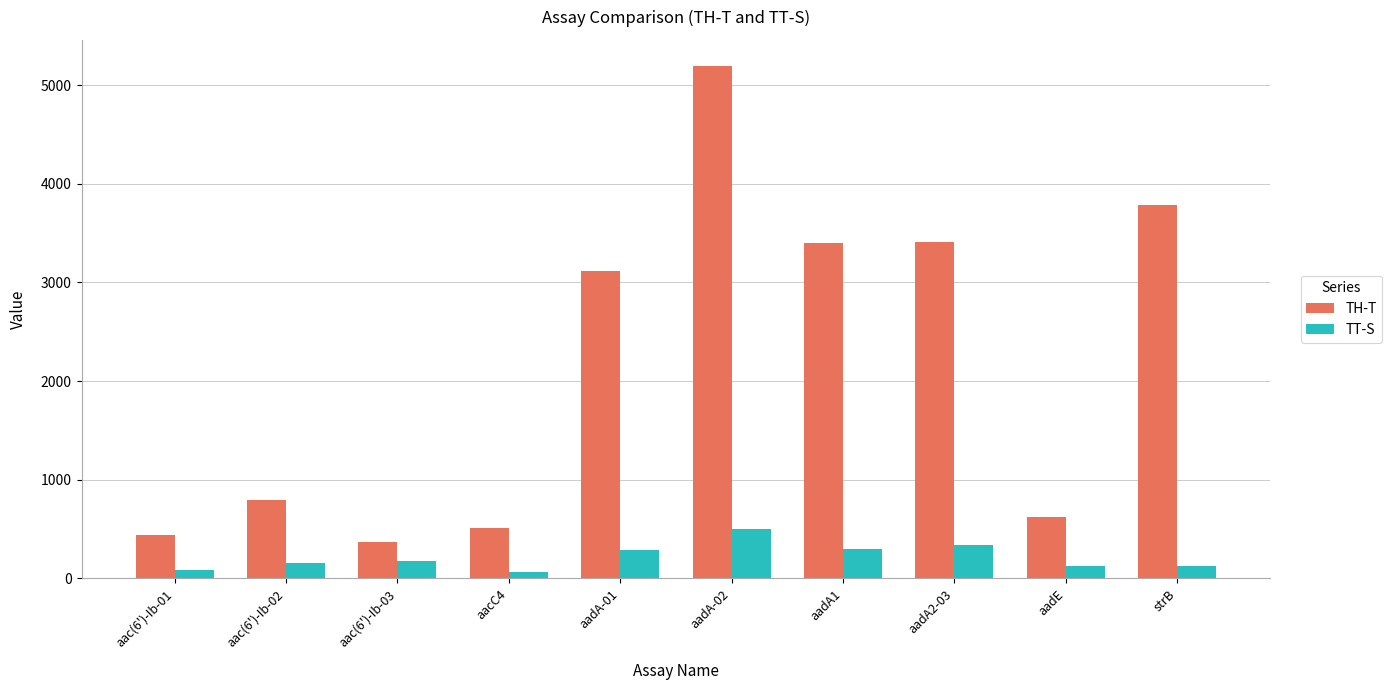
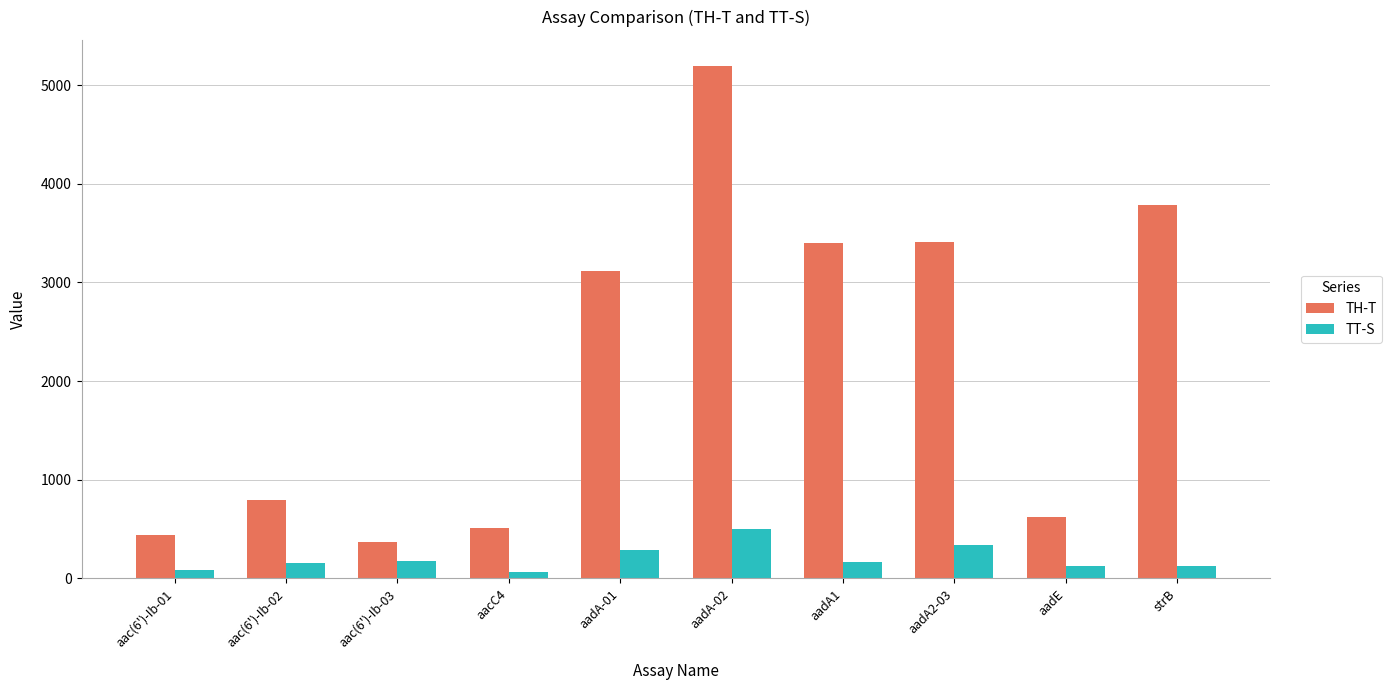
TT-S, aadA1: 300 -> 200
